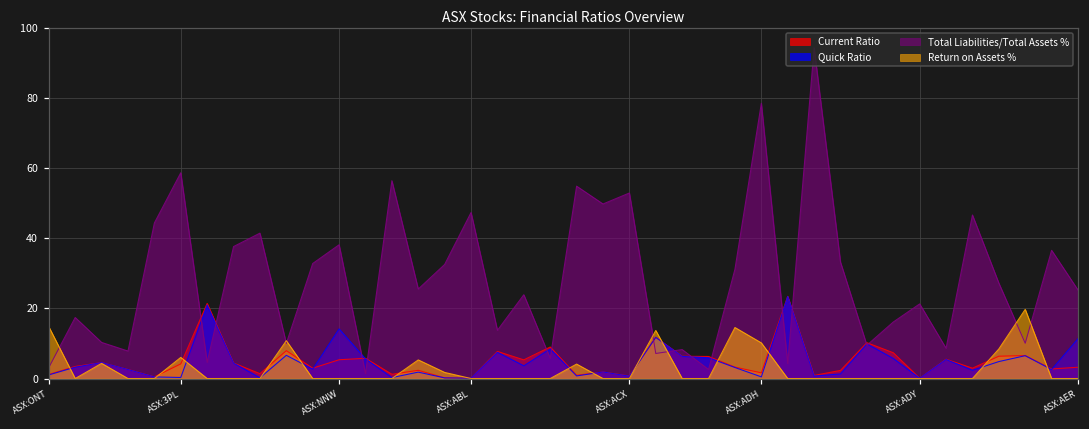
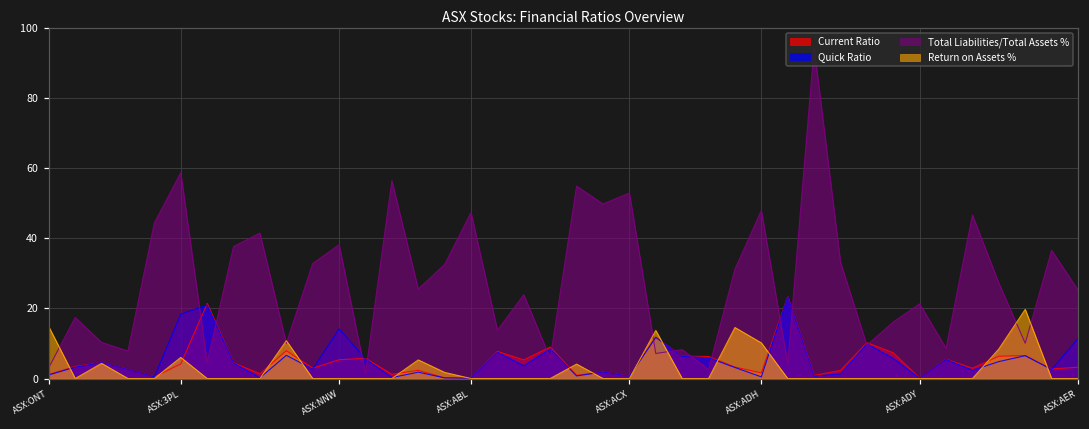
Quick Ratio, ASX:3PL: 0 -> 18
Total Liabilities/Total Assets %, ASX:ADH: 79 -> 48
